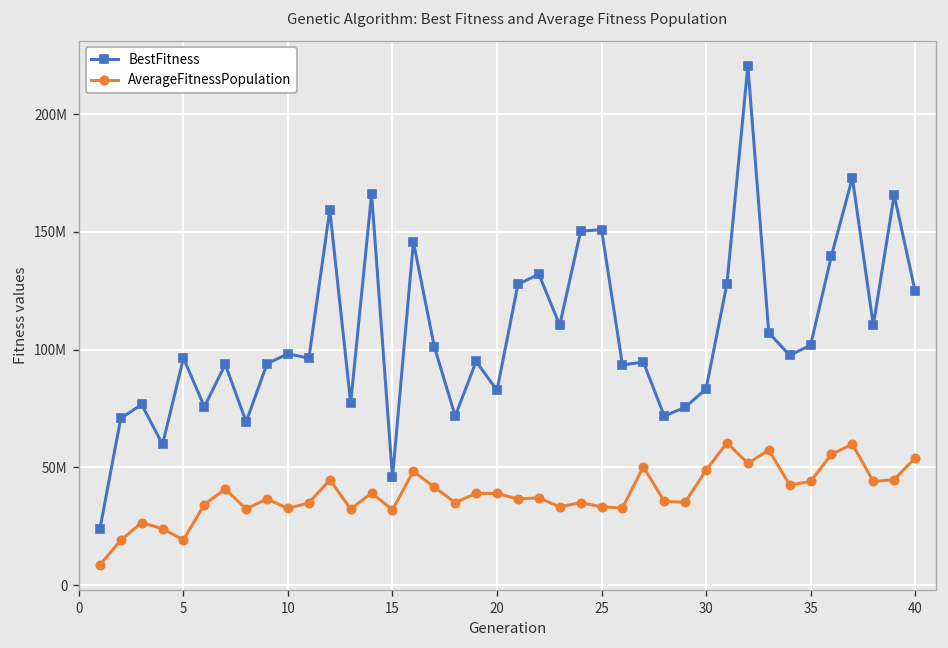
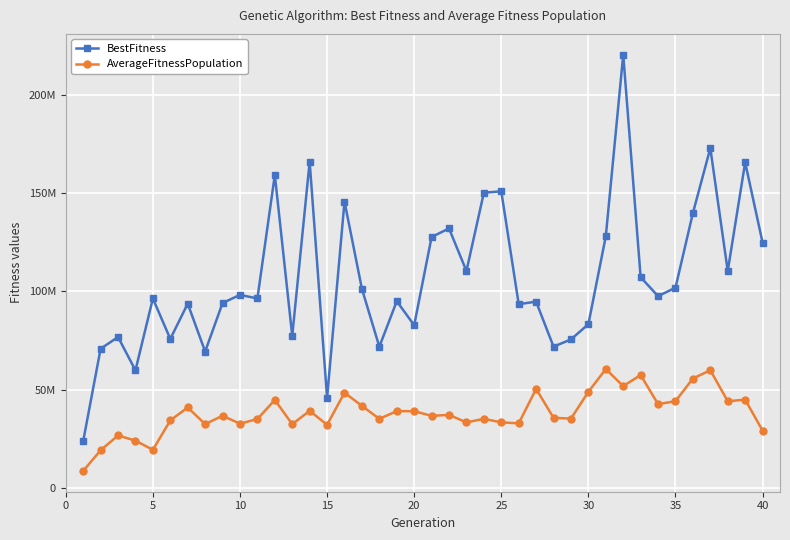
AverageFitnessPopulation, 40: 54000000 -> 29000000
